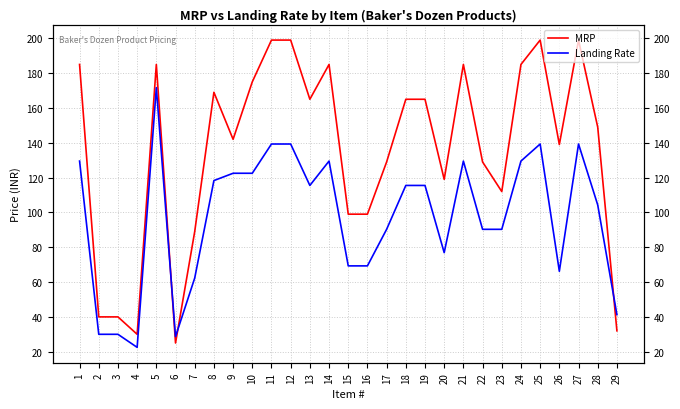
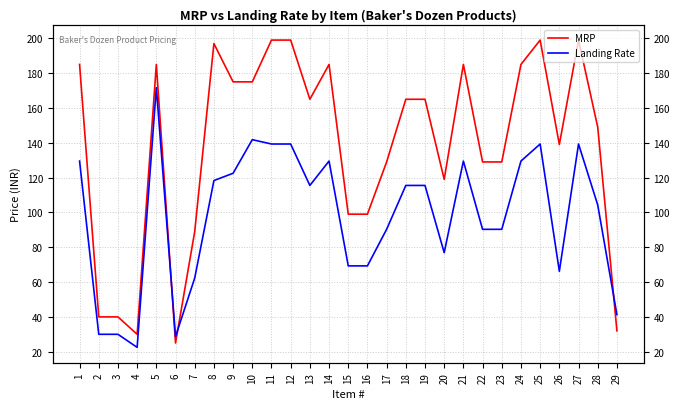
MRP, 8: 169 -> 197
MRP, 9: 142 -> 175
Landing Rate, 10: 123 -> 142
MRP, 23: 112 -> 129
